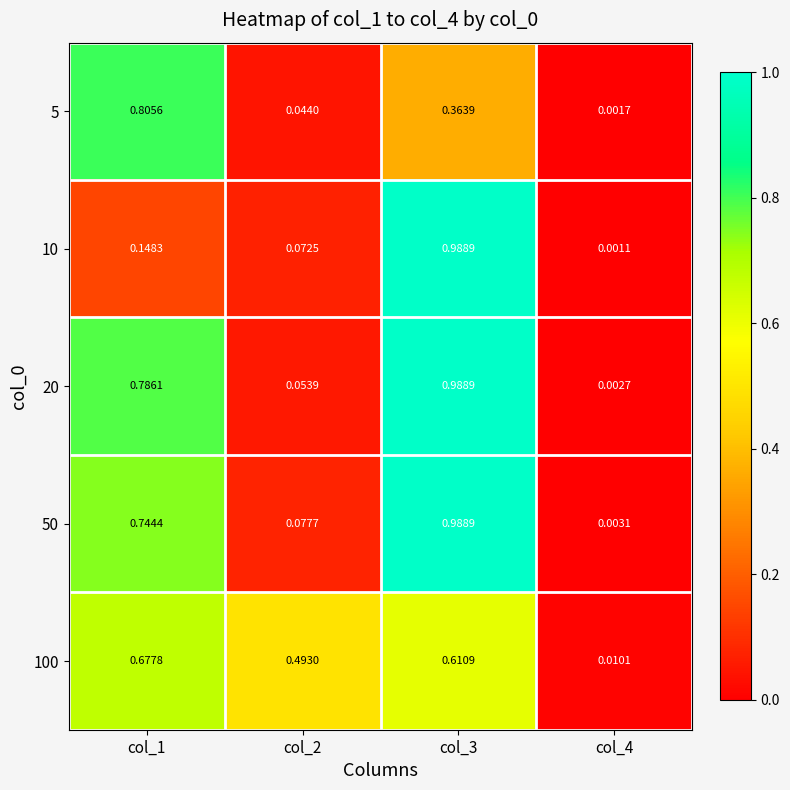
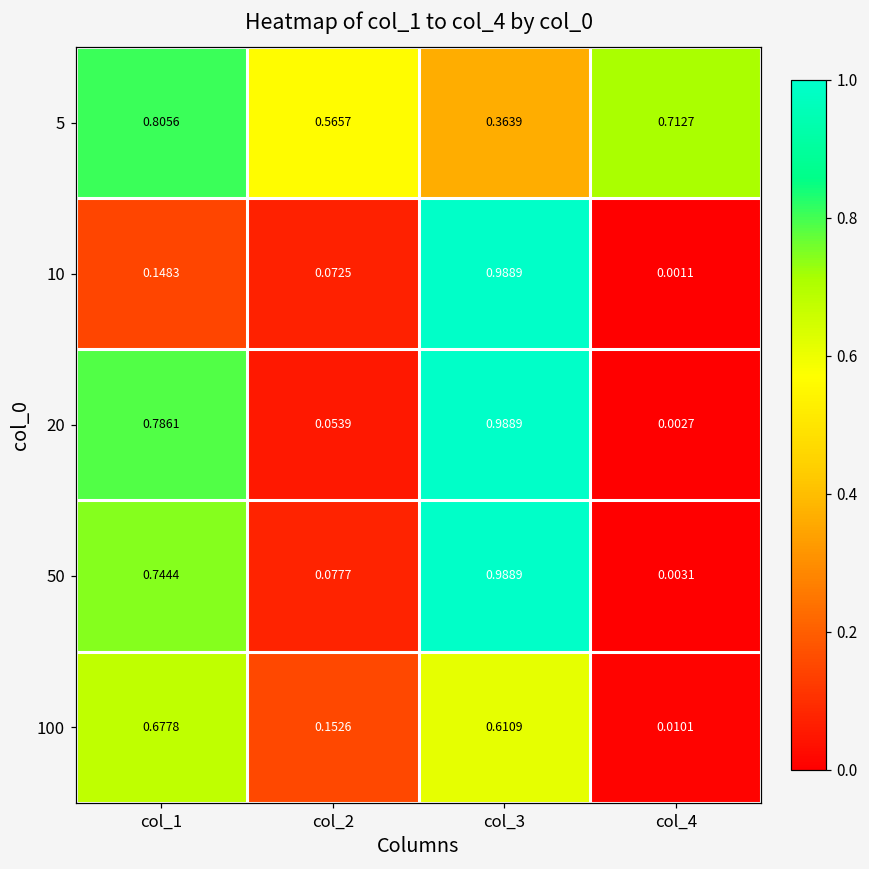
5, col_2: 0.0440 -> 0.5657
5, col_4: 0.0017 -> 0.7127
100, col_2: 0.4930 -> 0.1526
